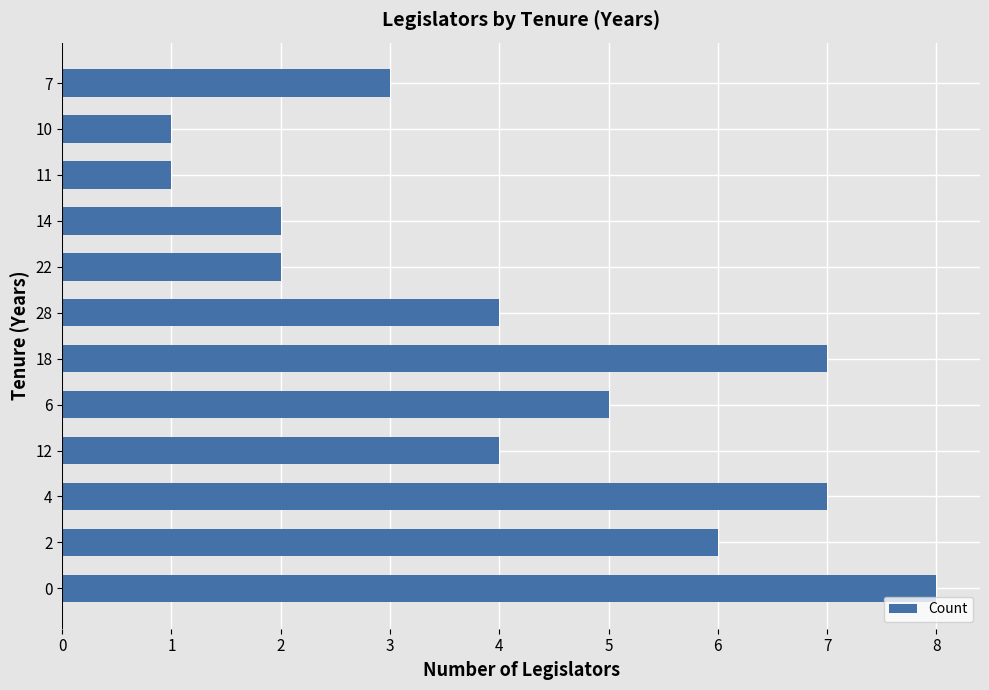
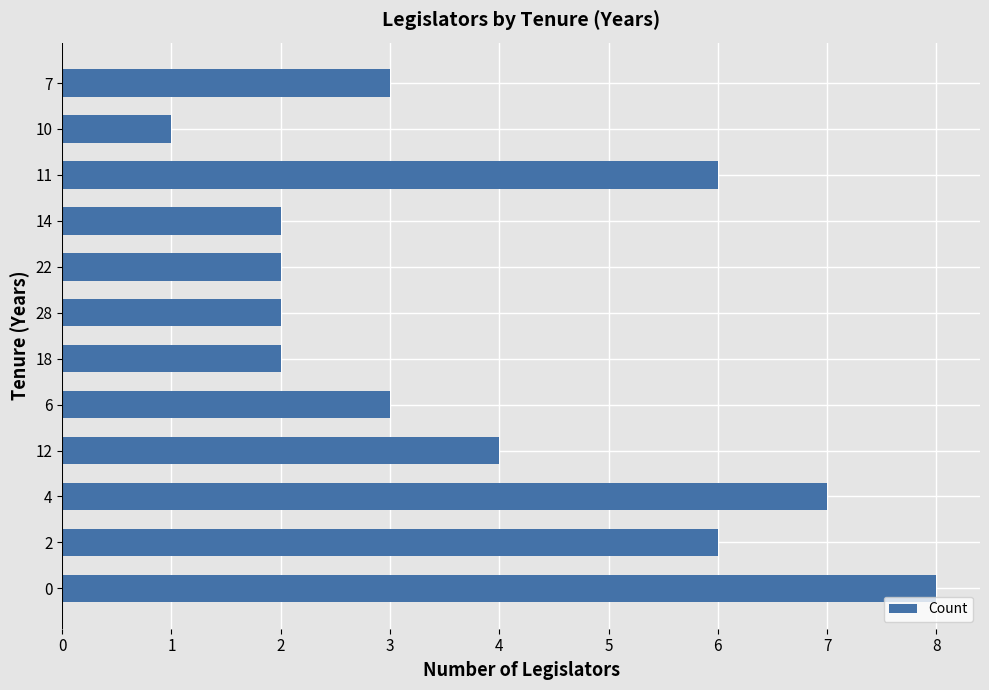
11: 1 -> 6
28: 4 -> 2
18: 7 -> 2
6: 5 -> 3
